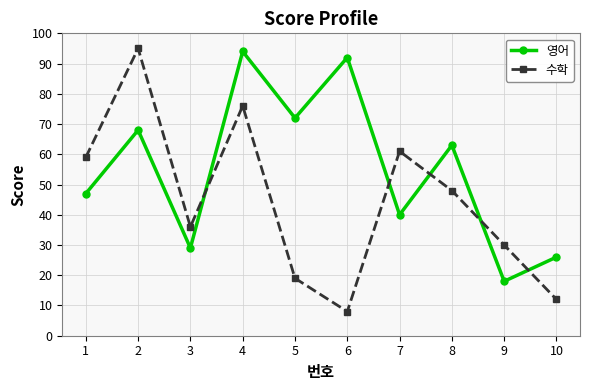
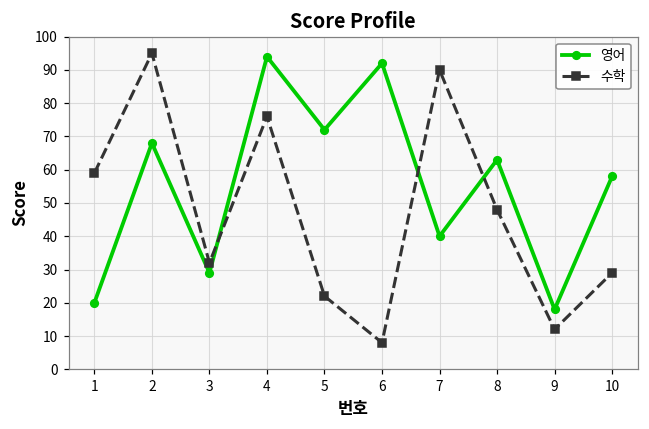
영어, 1: 47 -> 20
수학, 3: 36 -> 32
수학, 5: 19 -> 22
수학, 7: 61 -> 90
수학, 9: 30 -> 12
영어, 10: 26 -> 58
수학, 10: 12 -> 29
